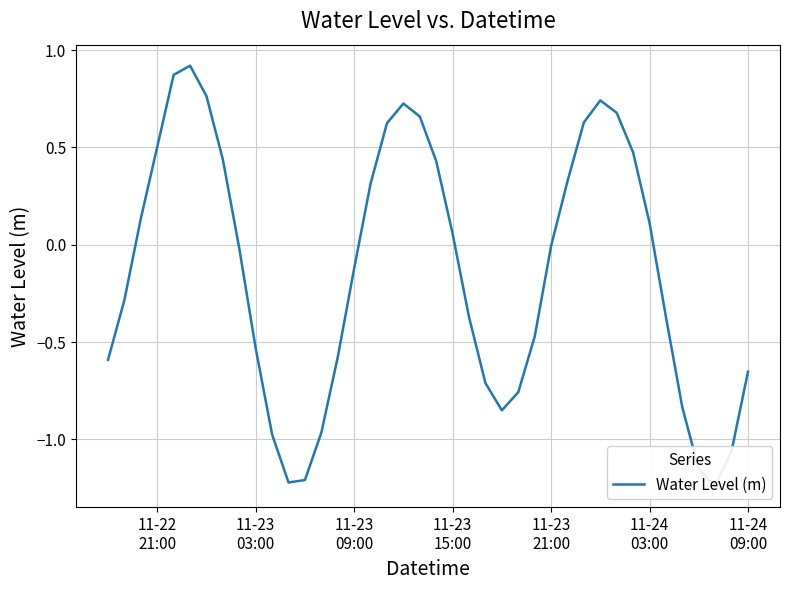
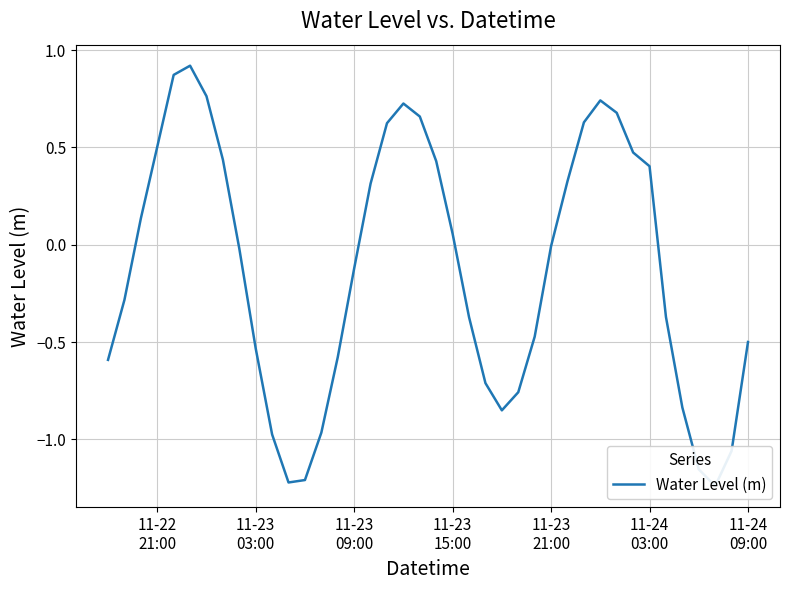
11-24 03:00: 0.11 -> 0.40
11-24 09:00: -0.65 -> -0.50
